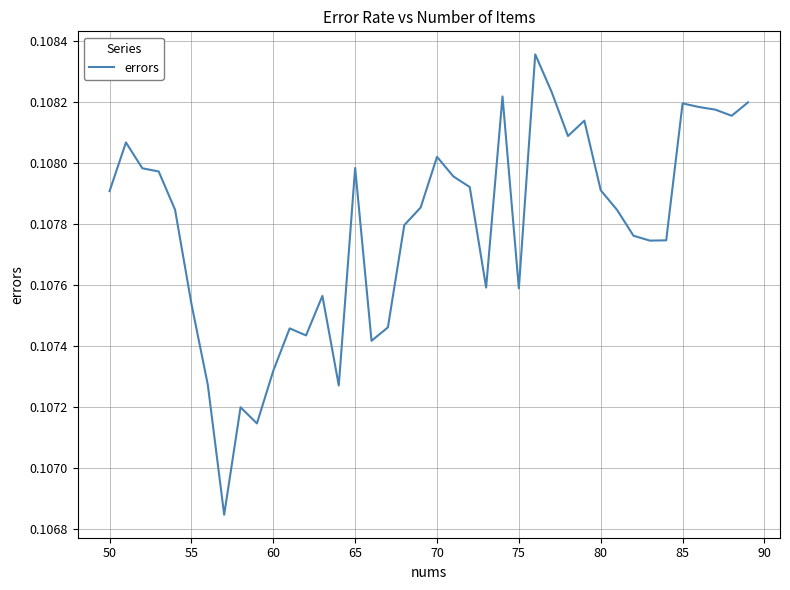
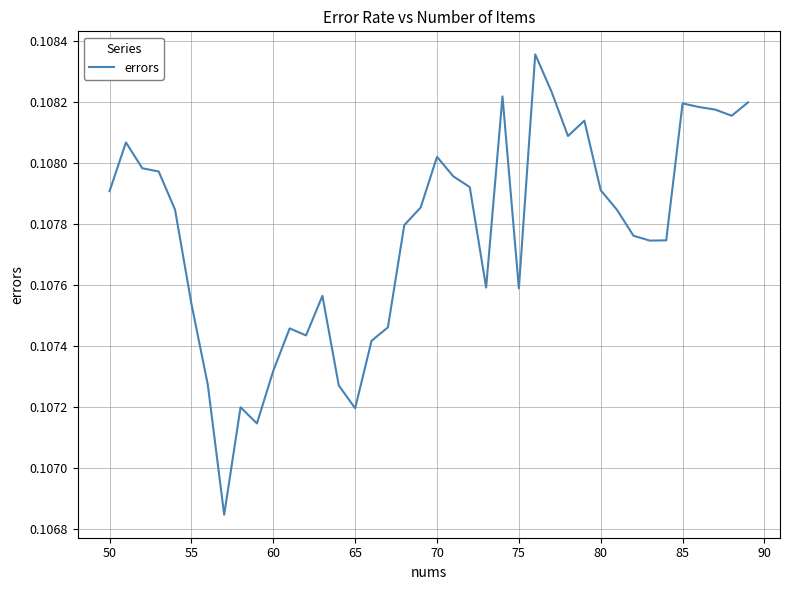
65: 0.10798 -> 0.10720
